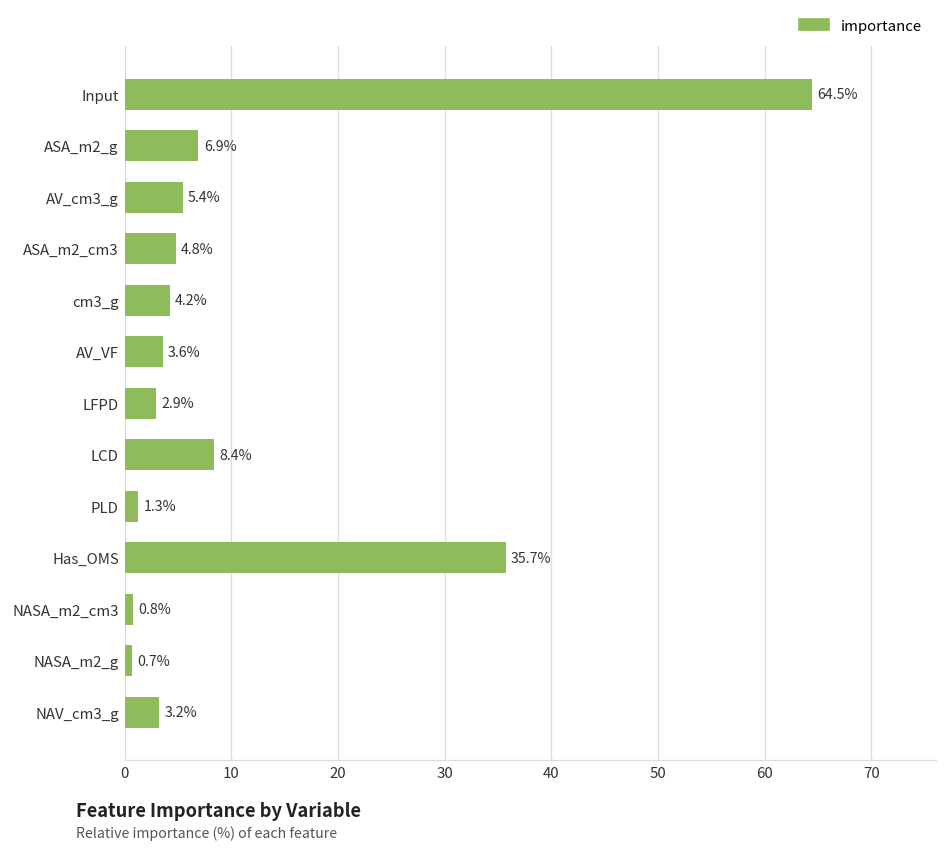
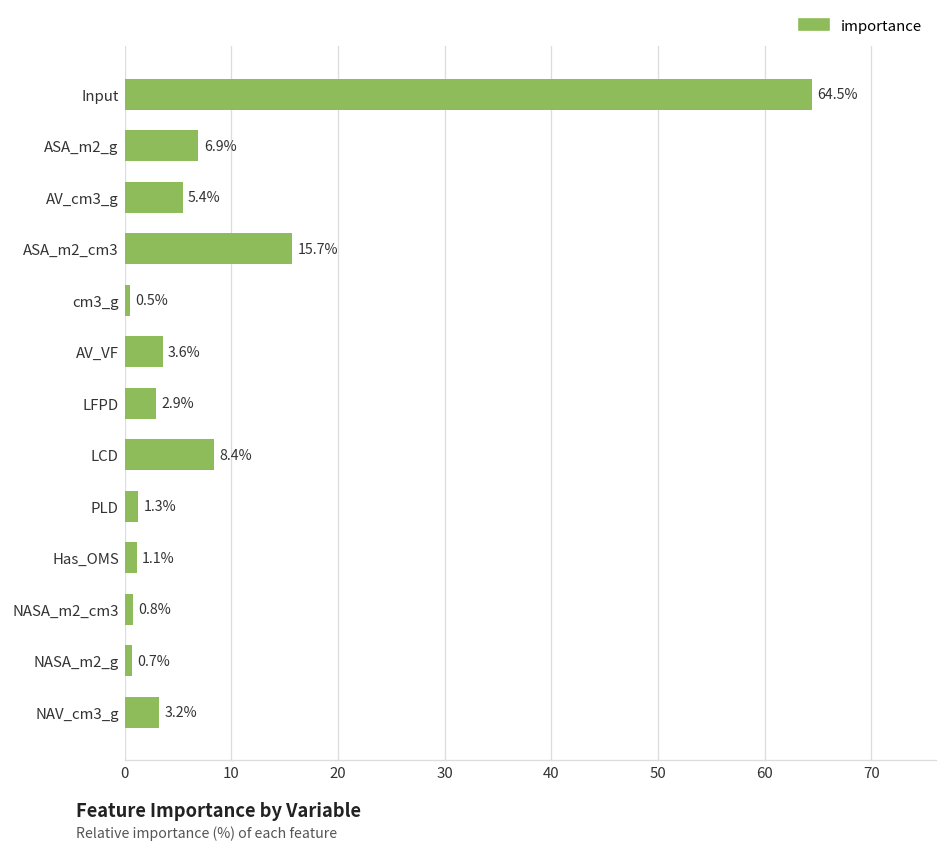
ASA_m2_cm3: 4.8% -> 15.7%
cm3_g: 4.2% -> 0.5%
Has_OMS: 35.7% -> 1.1%
